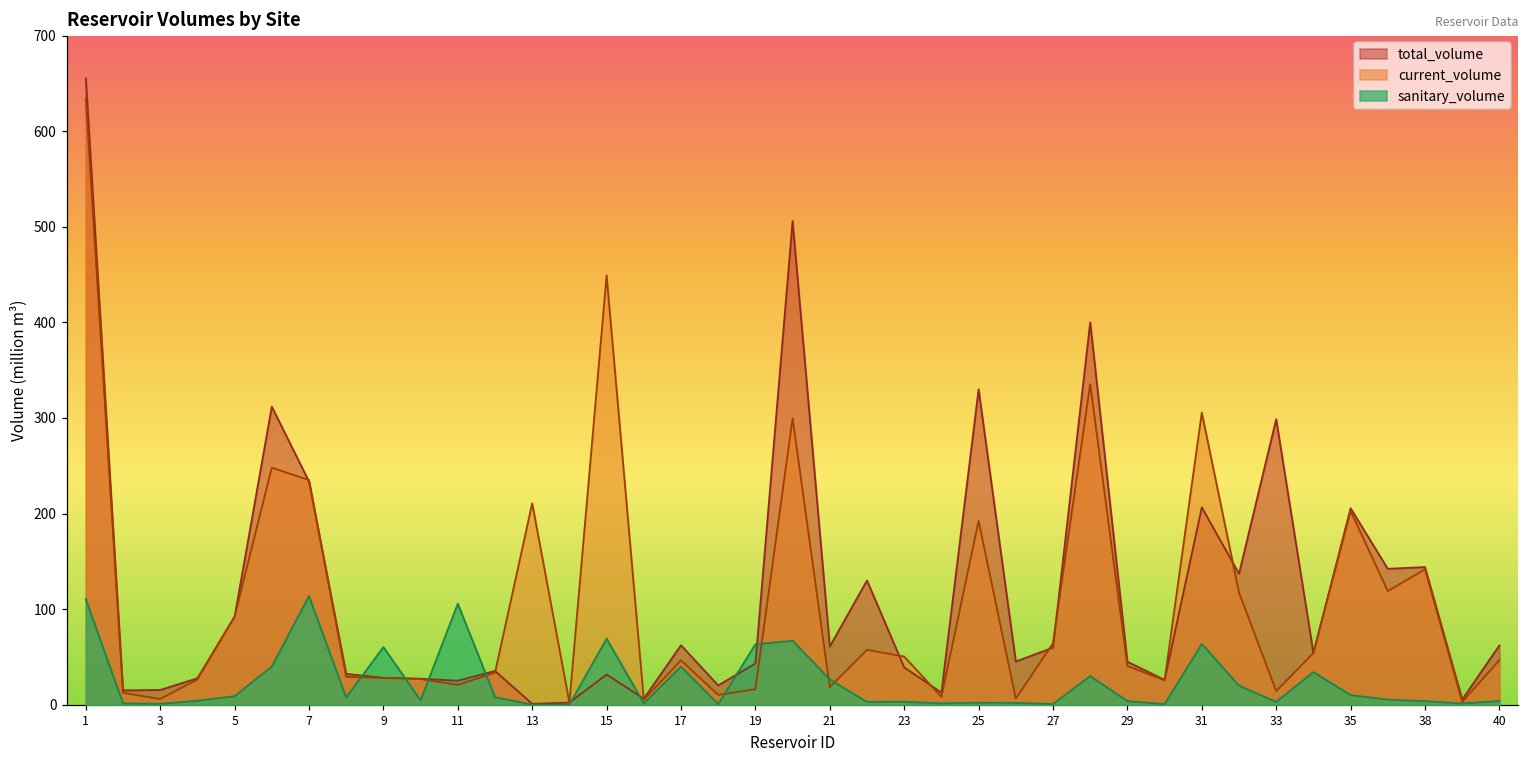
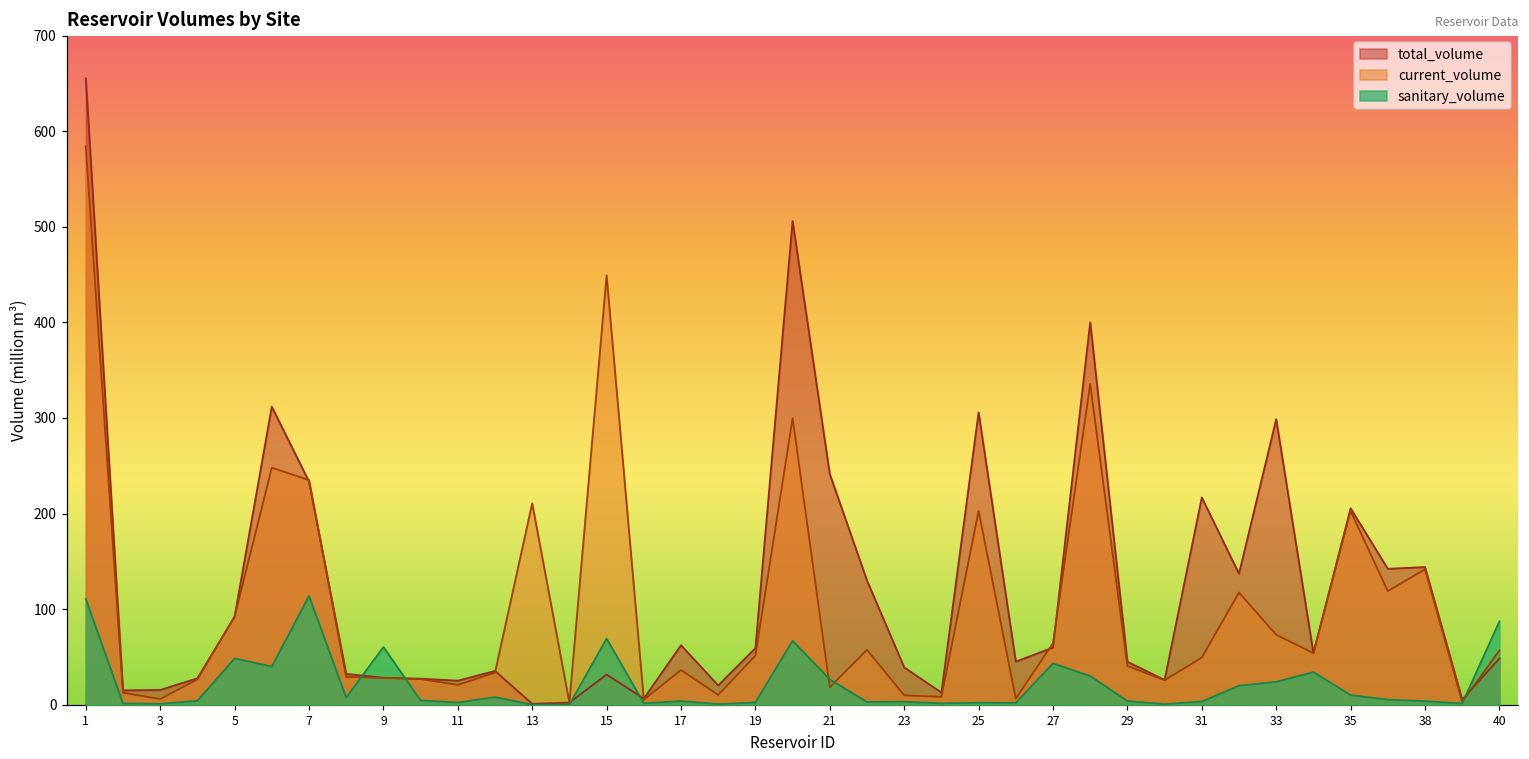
current_volume, 1: 630 -> 580
sanitary_volume, 5: 10 -> 50
sanitary_volume, 11: 110 -> 0
current_volume, 17: 50 -> 40
sanitary_volume, 17: 40 -> 0
total_volume, 19: 40 -> 60
current_volume, 19: 20 -> 50
sanitary_volume, 19: 60 -> 0
total_volume, 21: 60 -> 240
current_volume, 23: 50 -> 10
total_volume, 25: 330 -> 310
current_volume, 25: 190 -> 200
sanitary_volume, 27: 0 -> 40
total_volume, 31: 210 -> 220
current_volume, 31: 310 -> 50
sanitary_volume, 31: 60 -> 0
current_volume, 33: 10 -> 70
sanitary_volume, 33: 0 -> 20
total_volume, 40: 60 -> 50
current_volume, 40: 50 -> 60
sanitary_volume, 40: 0 -> 90
